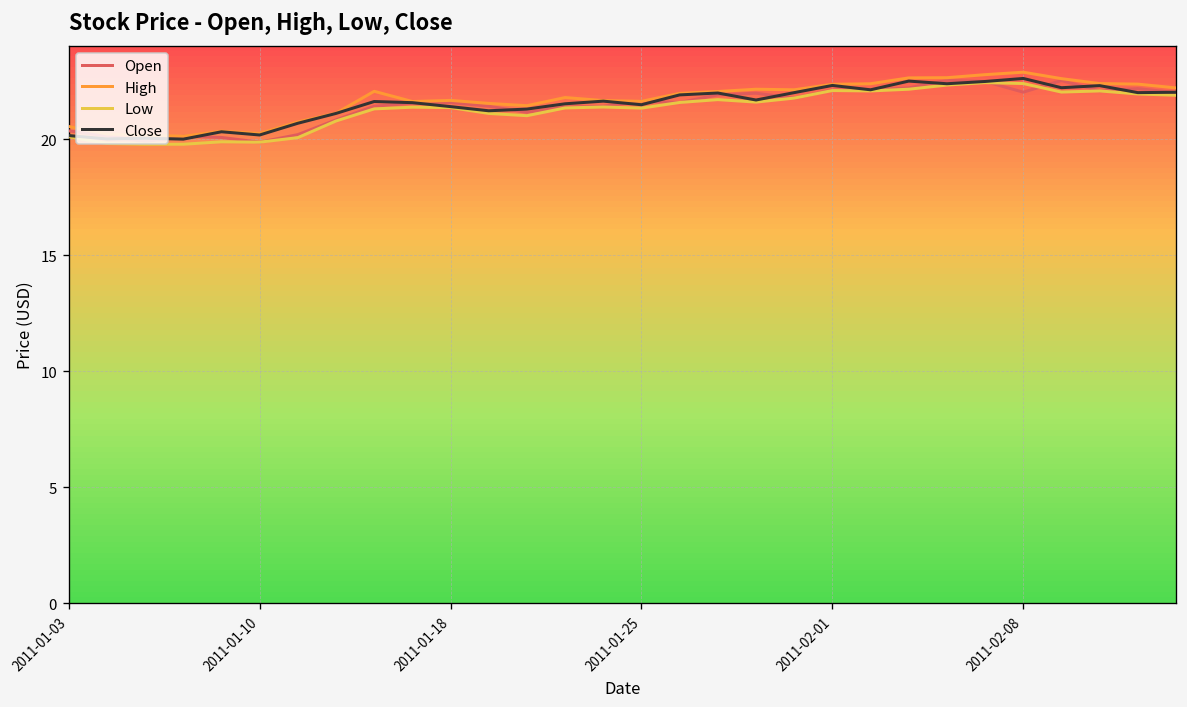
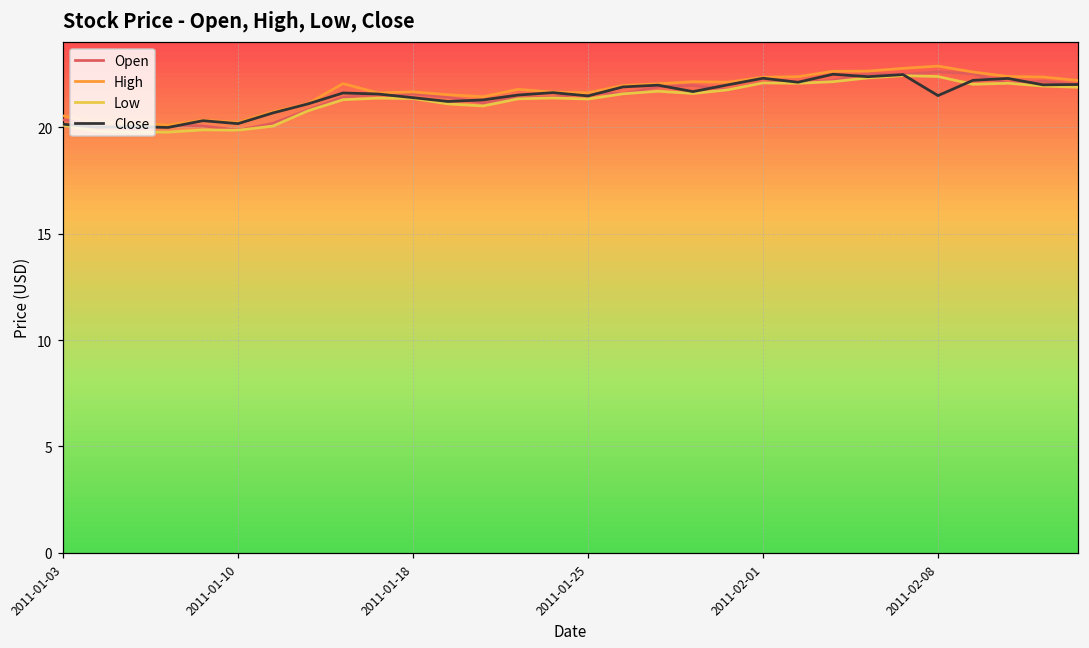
Open, 2011-02-08: 22.0 -> 22.6
Close, 2011-02-08: 22.6 -> 21.5
